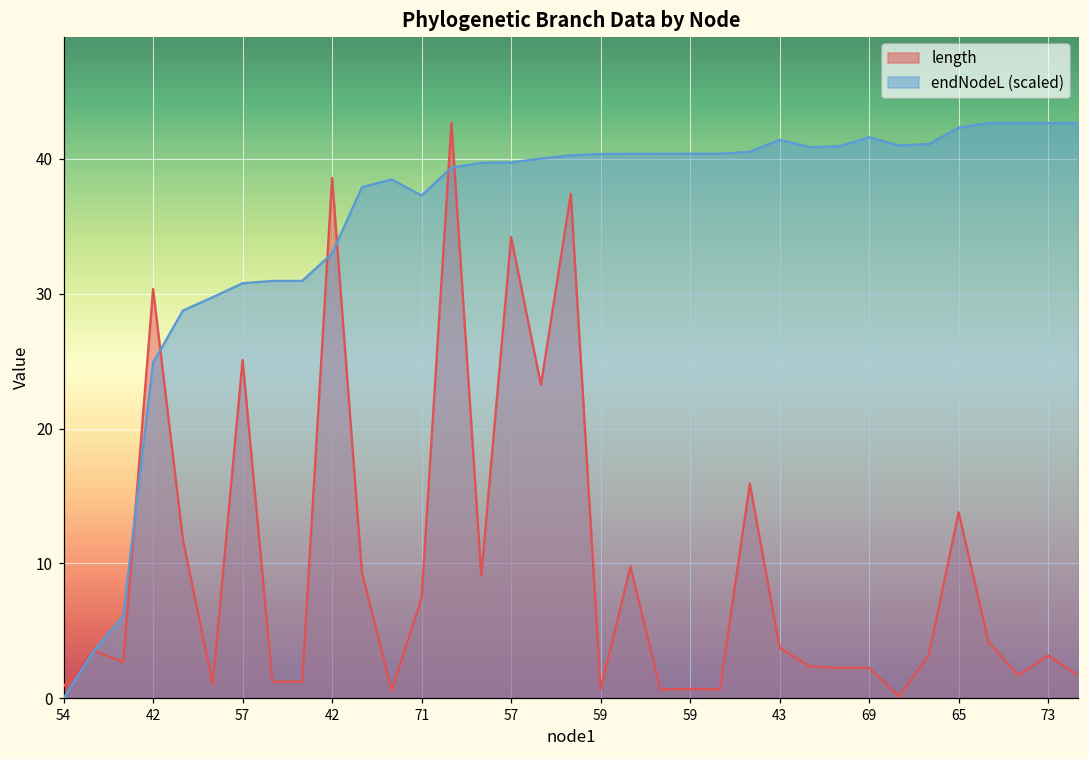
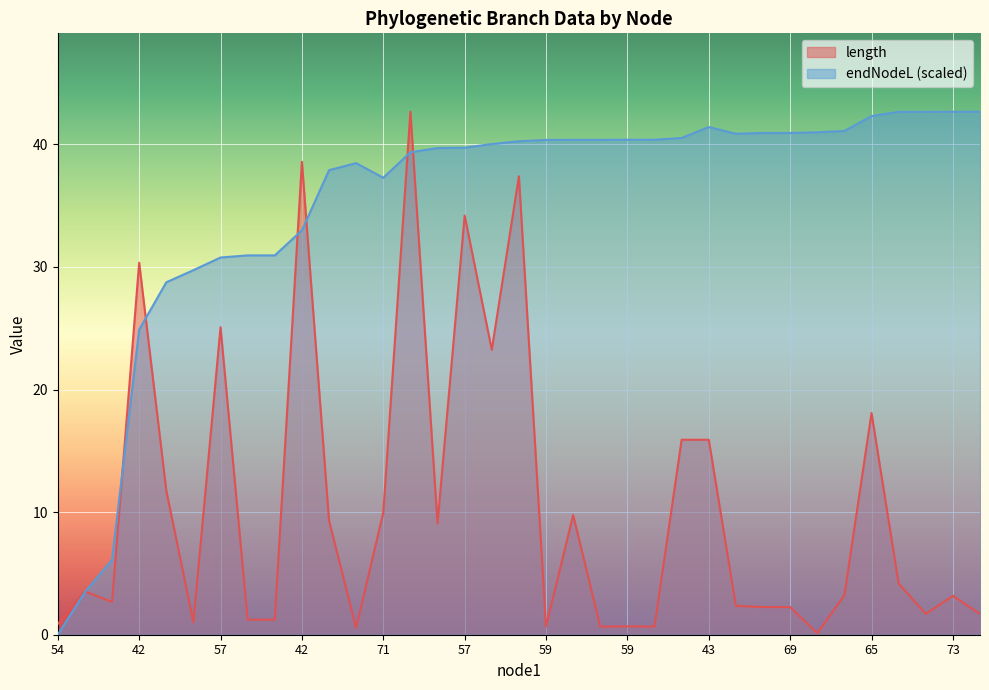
length, 71: 7.5 -> 10.0
length, 43: 3.7 -> 15.9
endNodeL (scaled), 69: 41.6 -> 40.9
length, 65: 13.8 -> 18.1
